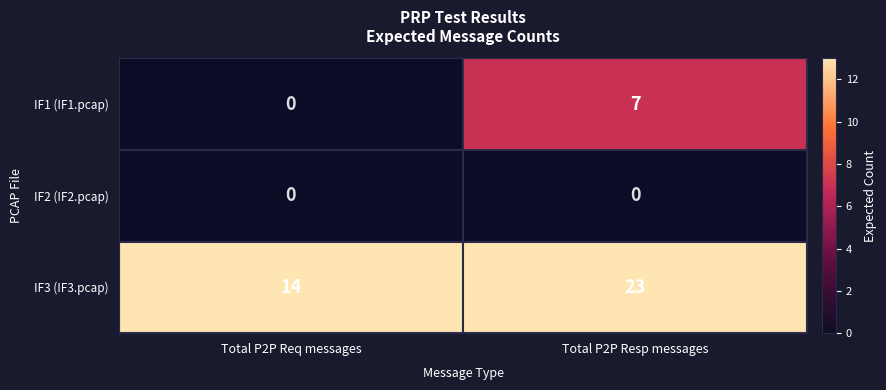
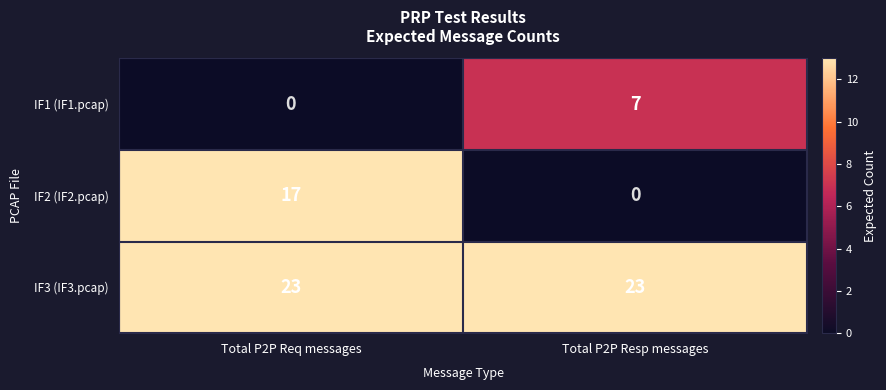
IF2 (IF2.pcap), Total P2P Req messages: 0 -> 17
IF3 (IF3.pcap), Total P2P Req messages: 14 -> 23
